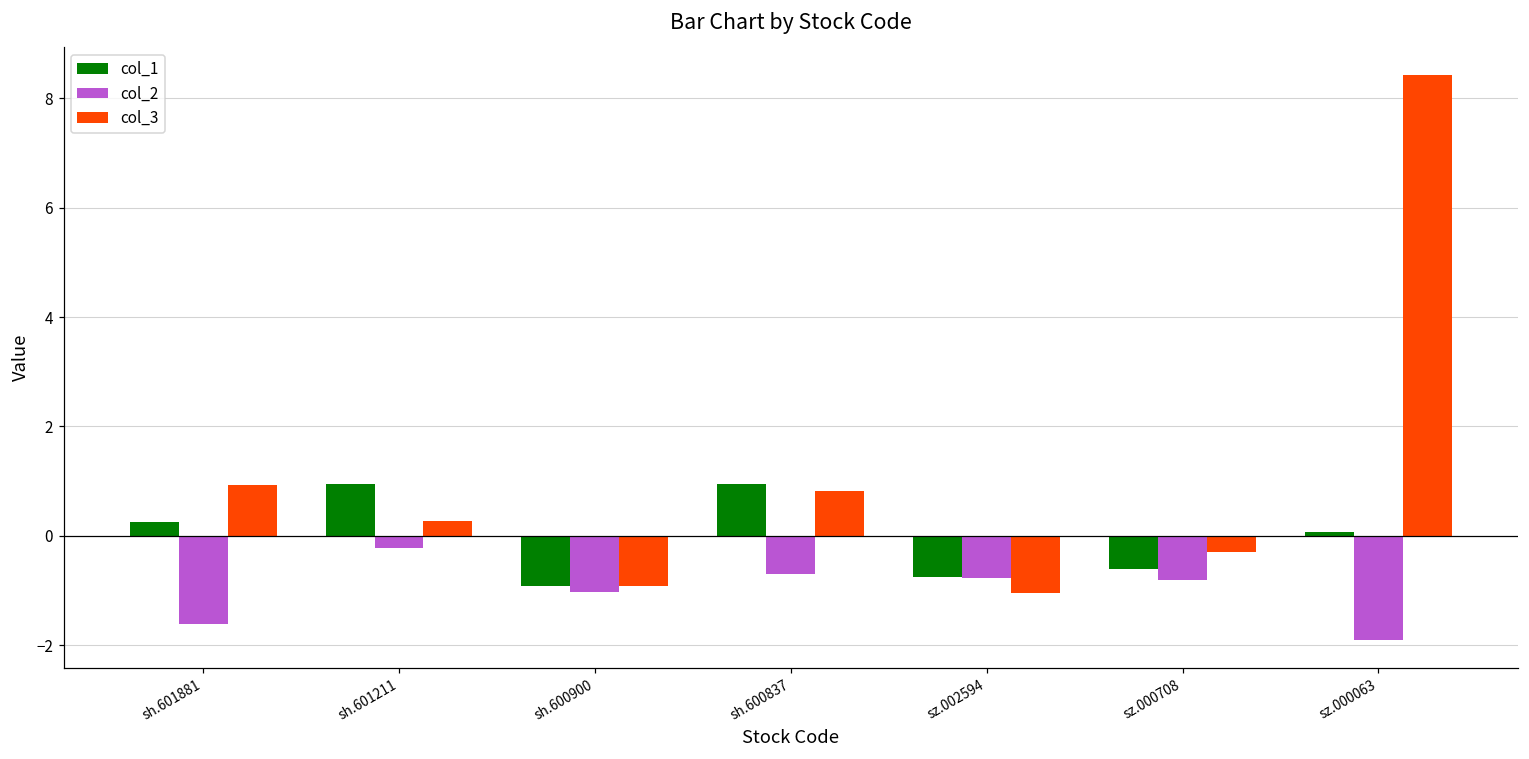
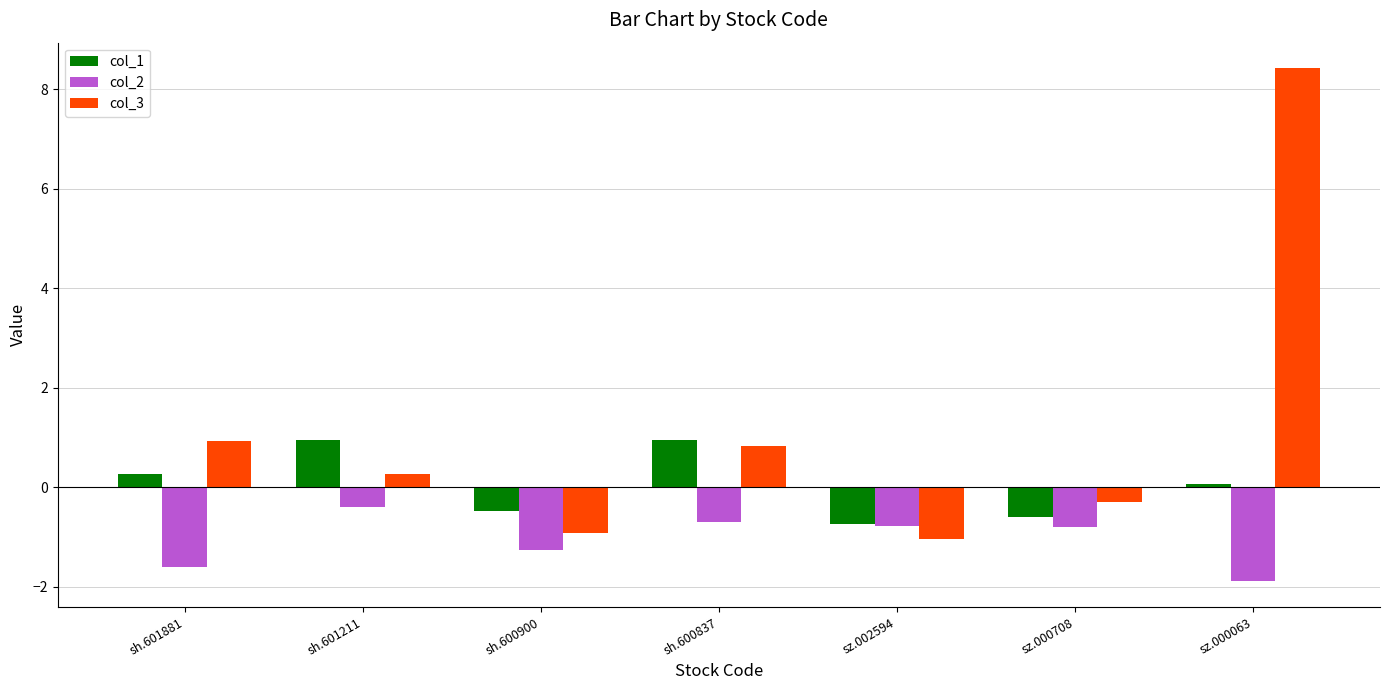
col_2, sh.601211: -0.2 -> -0.4
col_1, sh.600900: -0.9 -> -0.5
col_2, sh.600900: -1.0 -> -1.3
